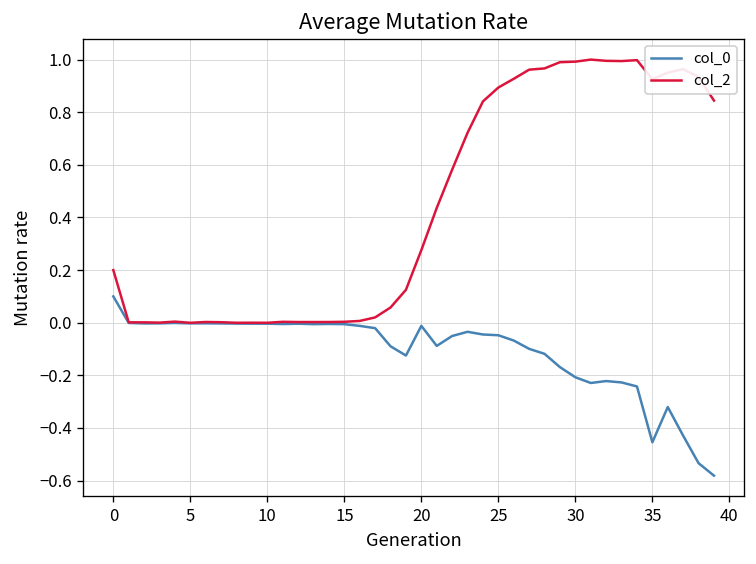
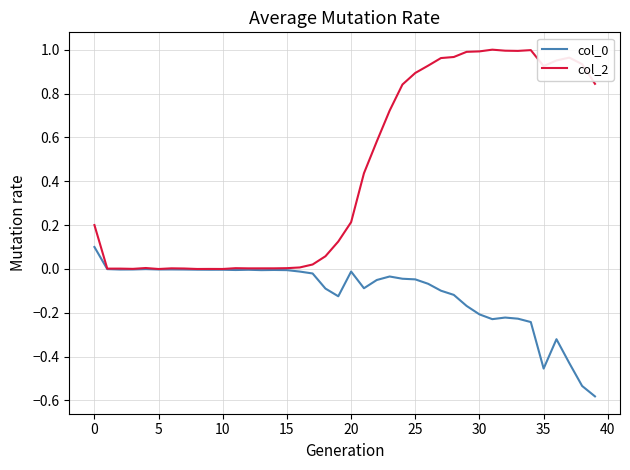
col_2, 20: 0.28 -> 0.21
